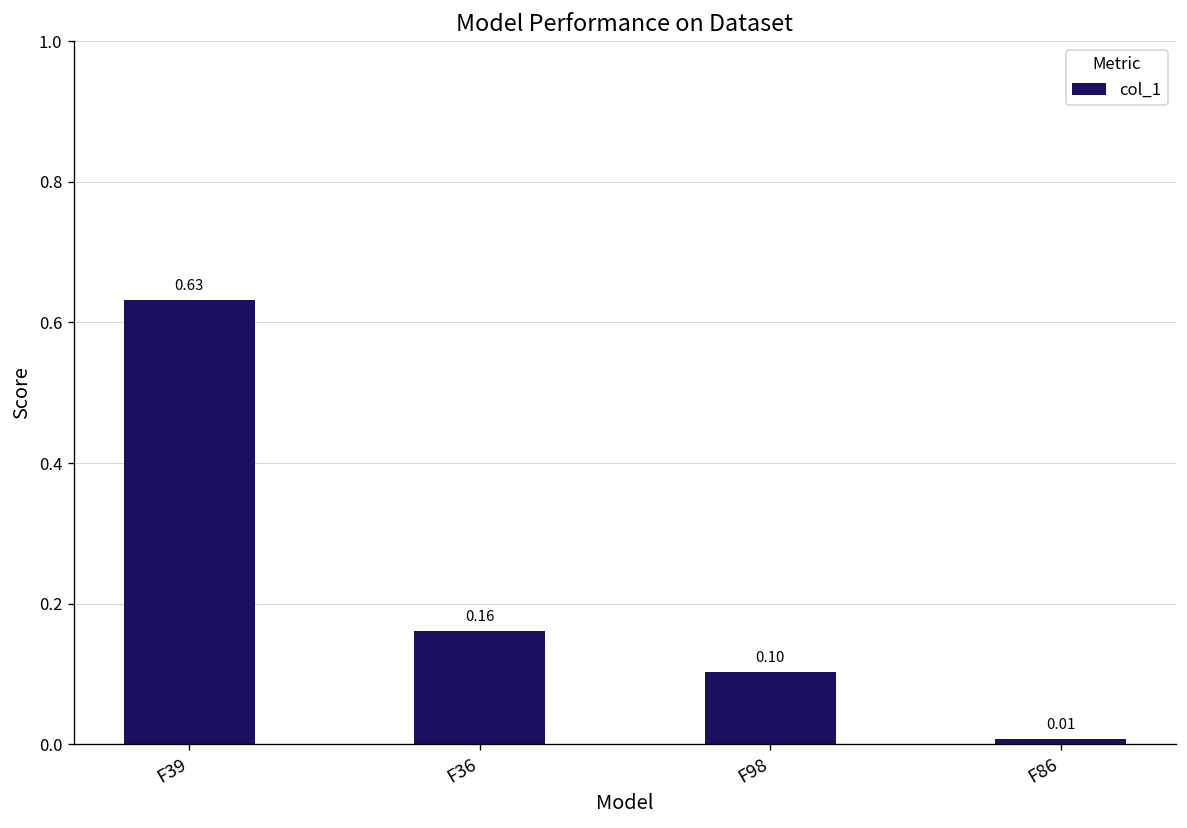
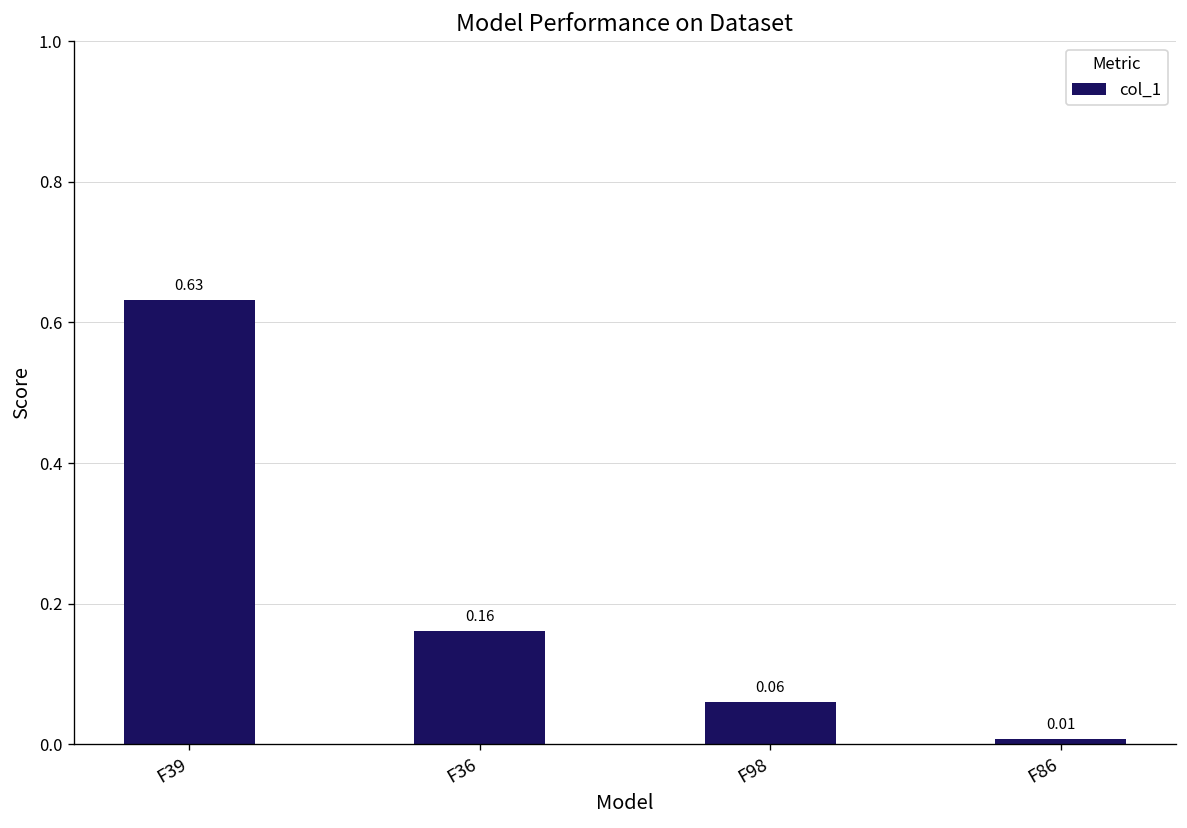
F98: 0.10 -> 0.06
